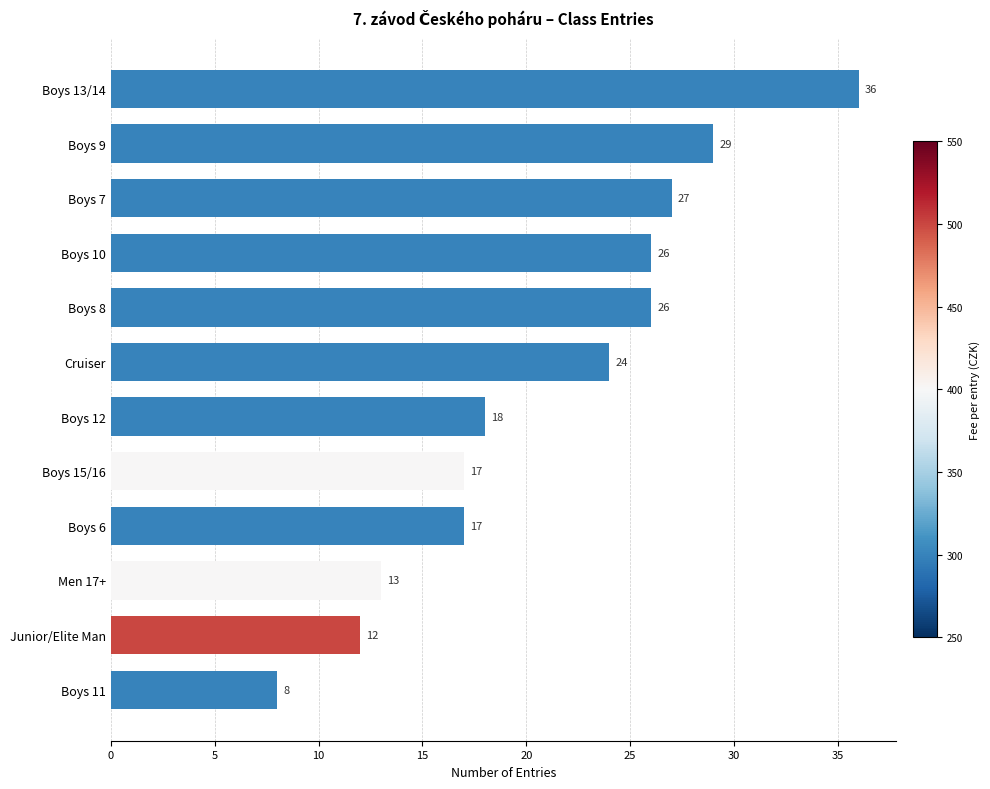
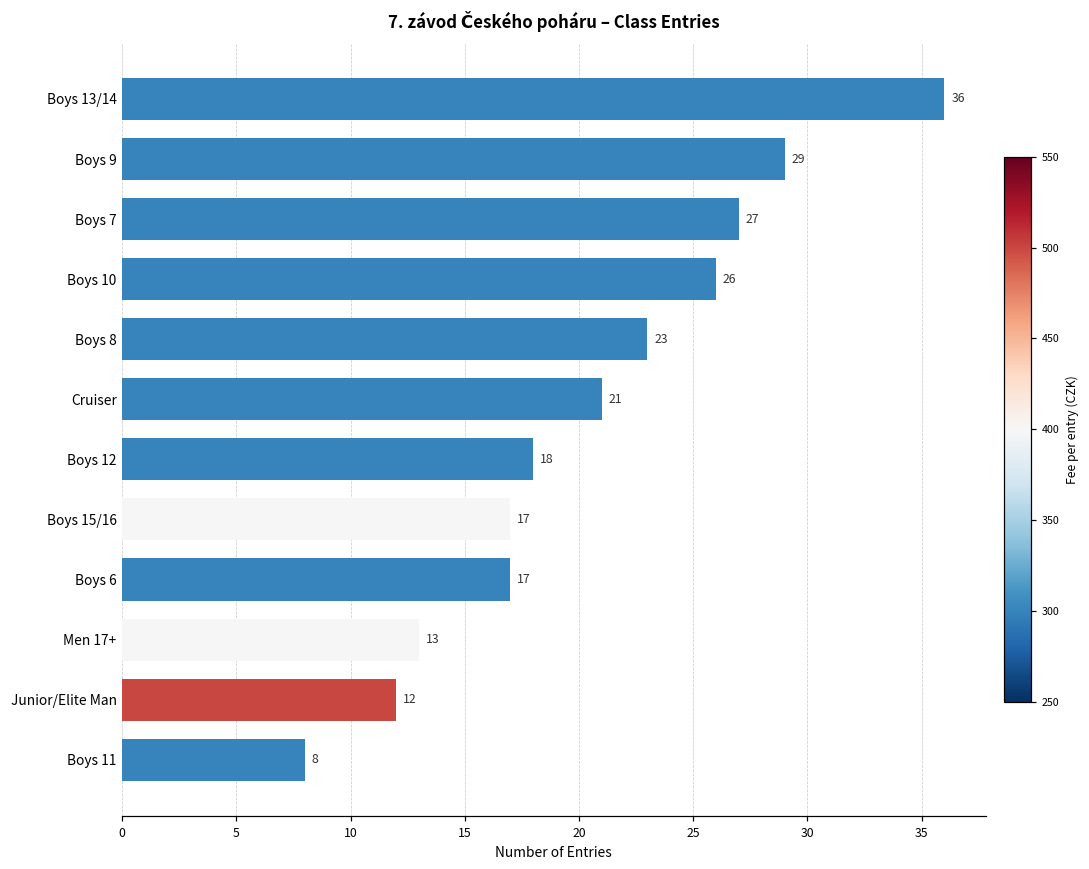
Boys 8: 26 -> 23
Cruiser: 24 -> 21
